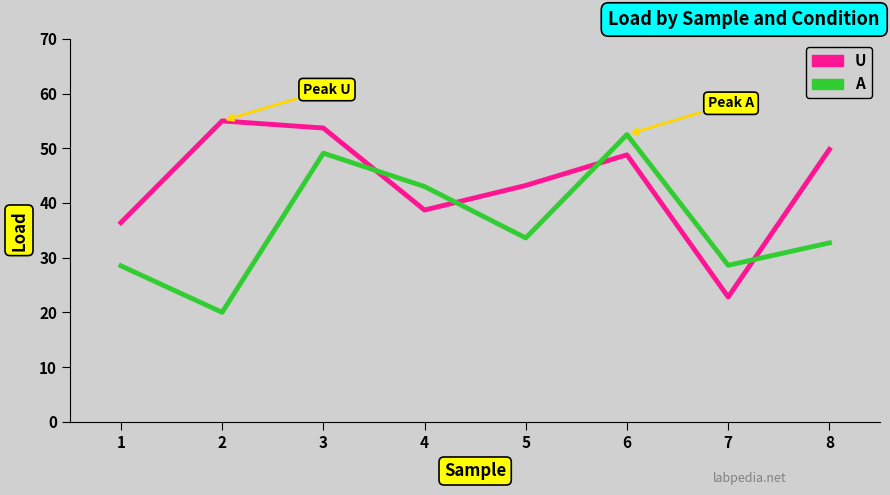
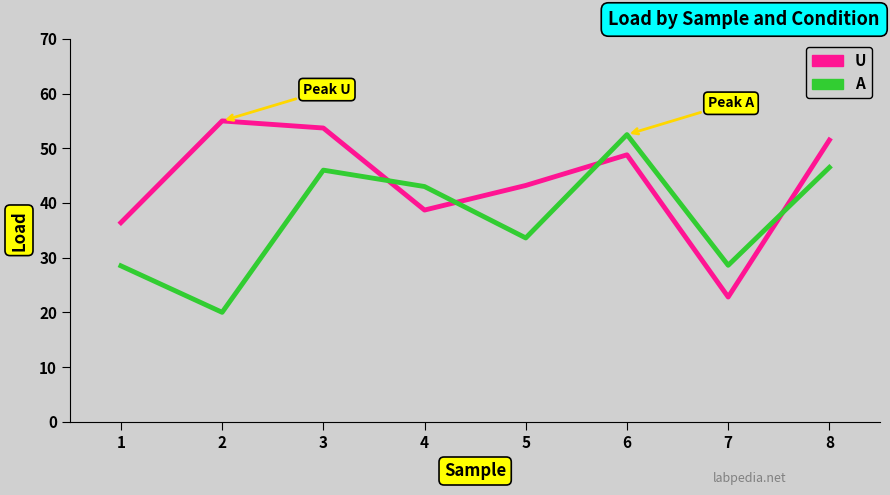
A, 3: 49 -> 46
U, 8: 50 -> 52
A, 8: 33 -> 47
